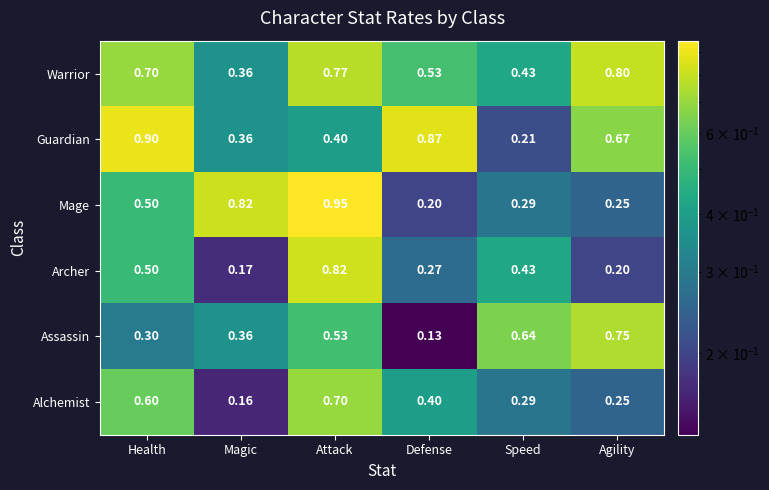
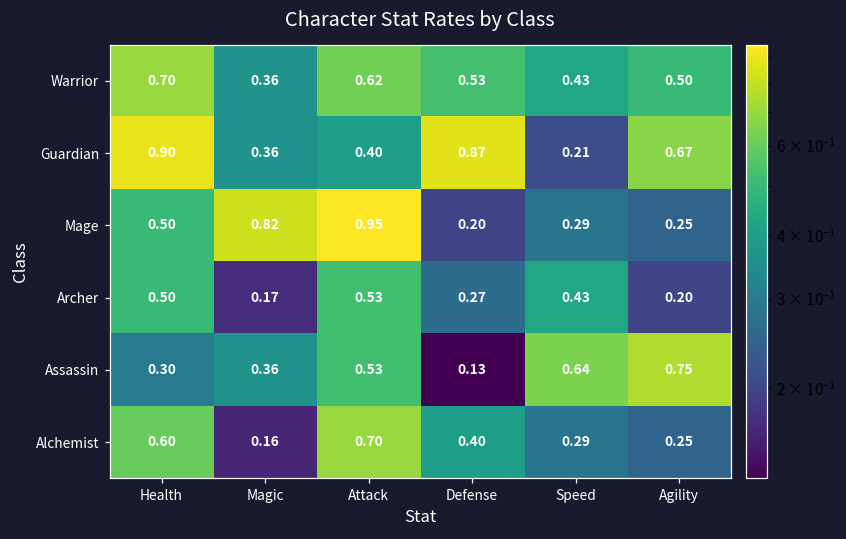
Warrior, Attack: 0.77 -> 0.62
Warrior, Agility: 0.80 -> 0.50
Archer, Attack: 0.82 -> 0.53
